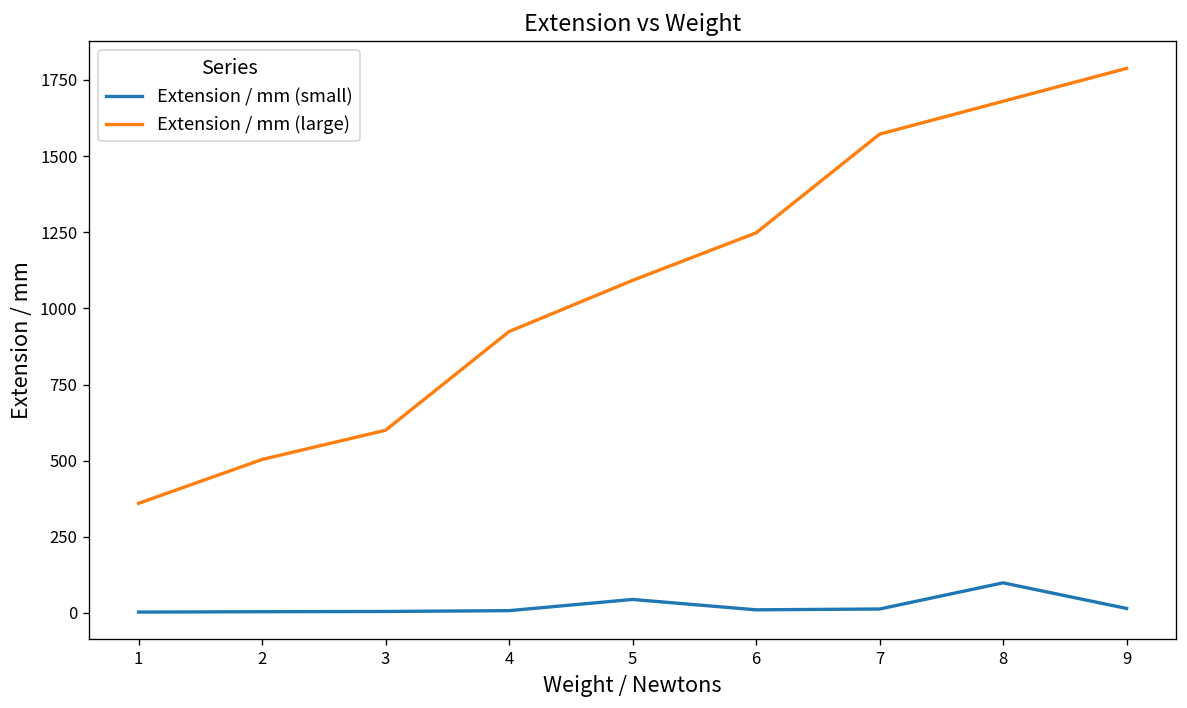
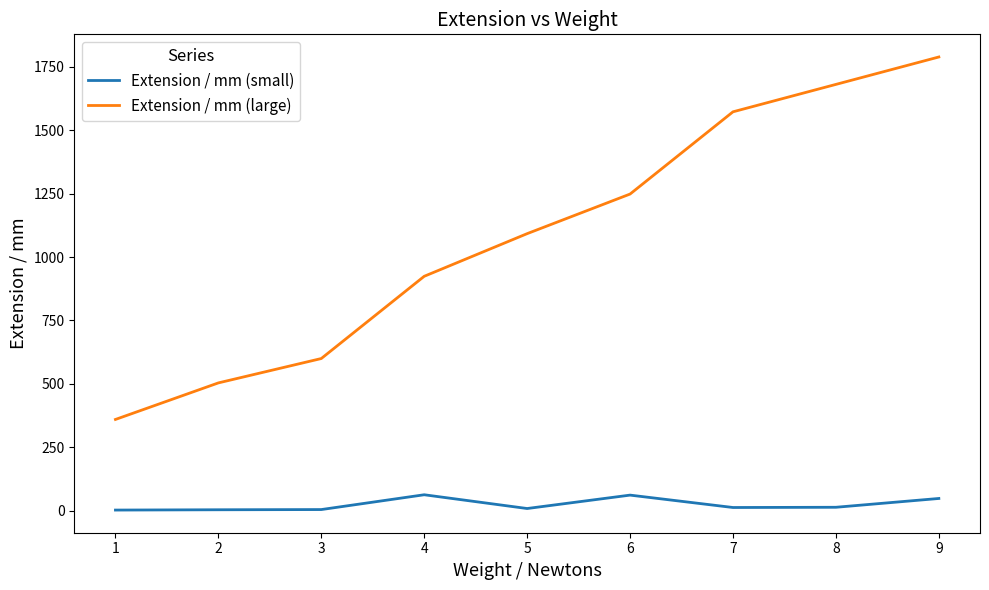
Extension / mm (small), 4: 10 -> 60
Extension / mm (small), 5: 40 -> 10
Extension / mm (small), 6: 10 -> 60
Extension / mm (small), 8: 100 -> 10
Extension / mm (small), 9: 10 -> 50
